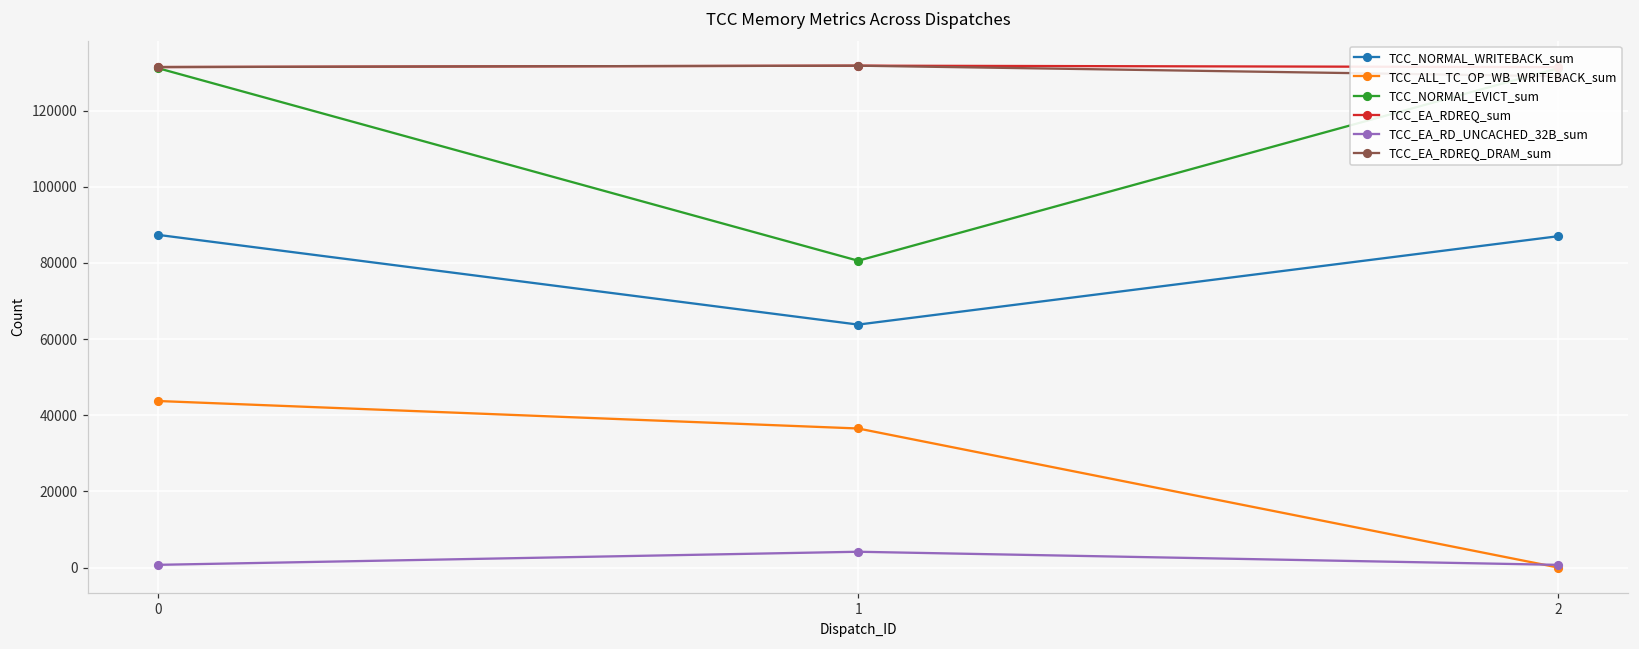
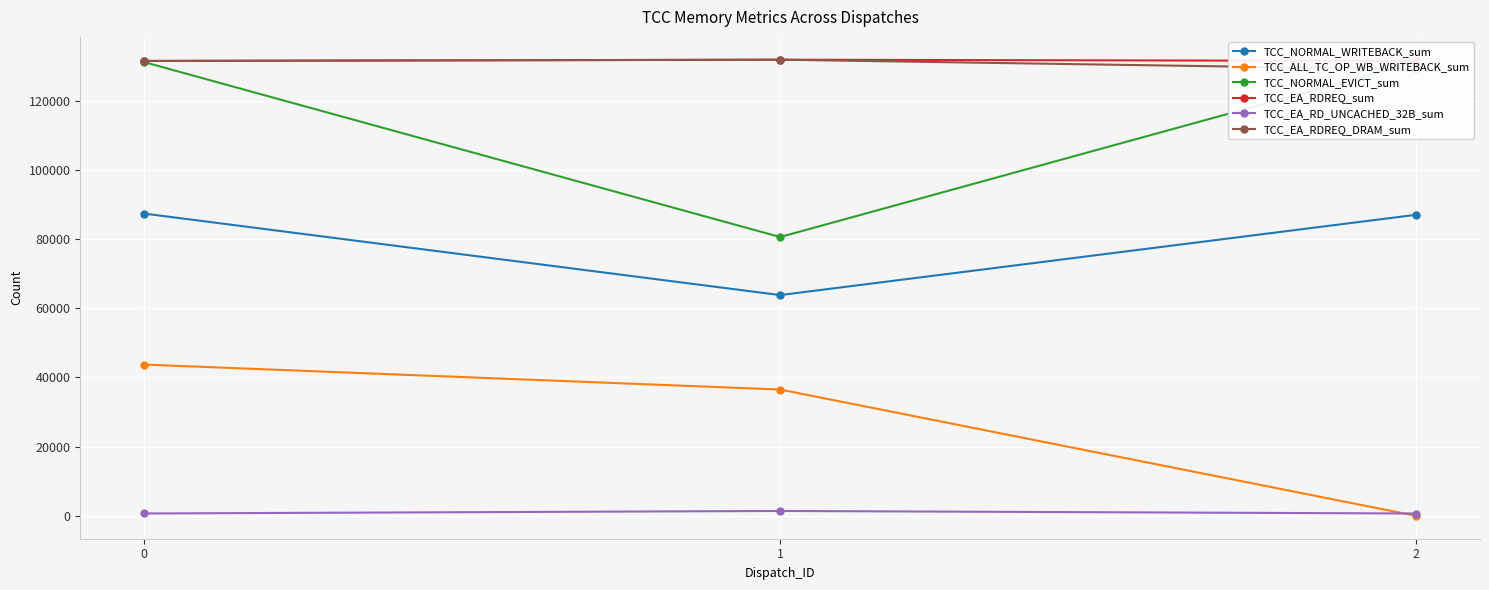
TCC_EA_RD_UNCACHED_32B_sum, 1: 4000 -> 1000
